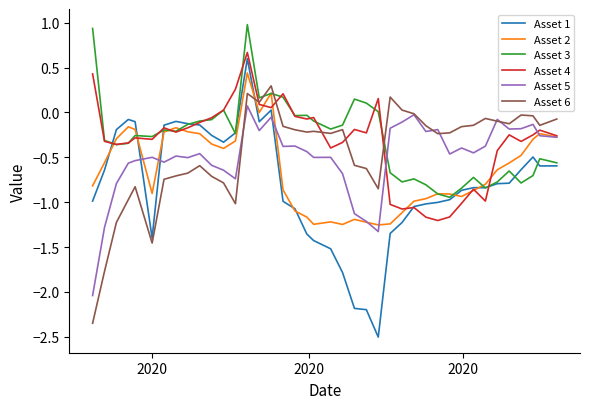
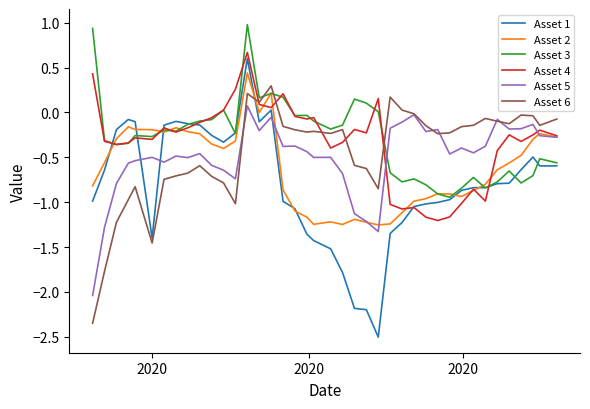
Asset 2, 2020: -0.9 -> -0.2
